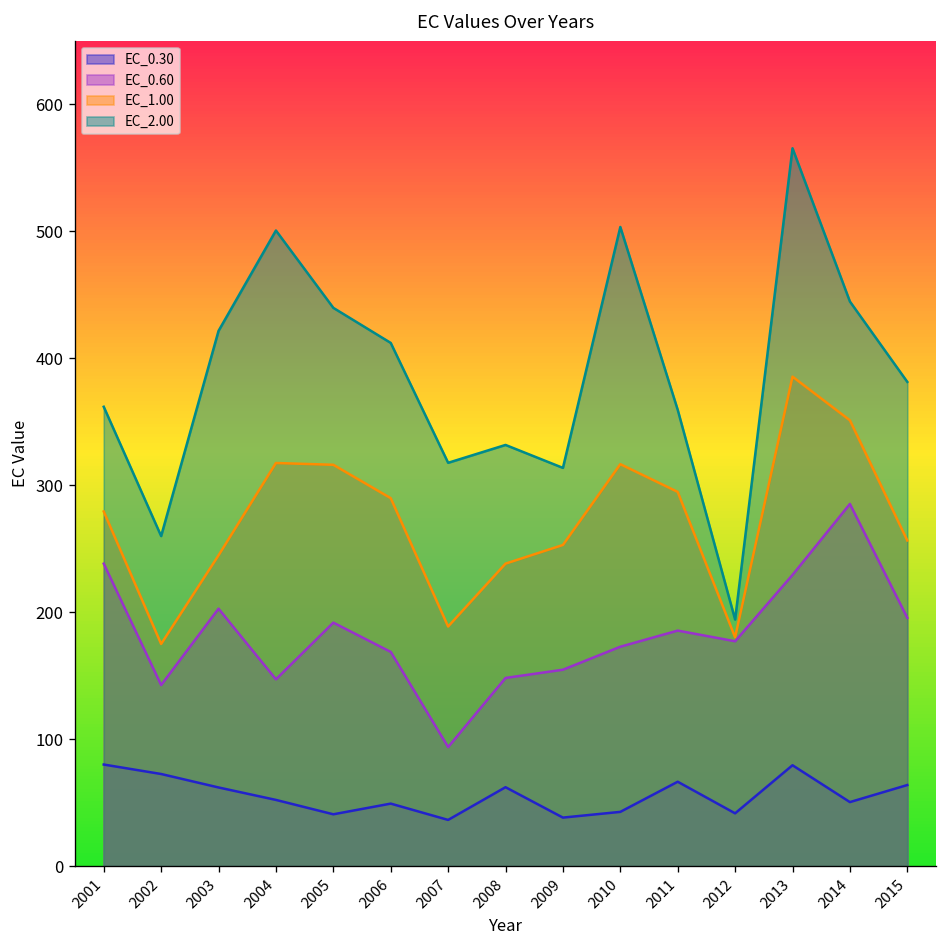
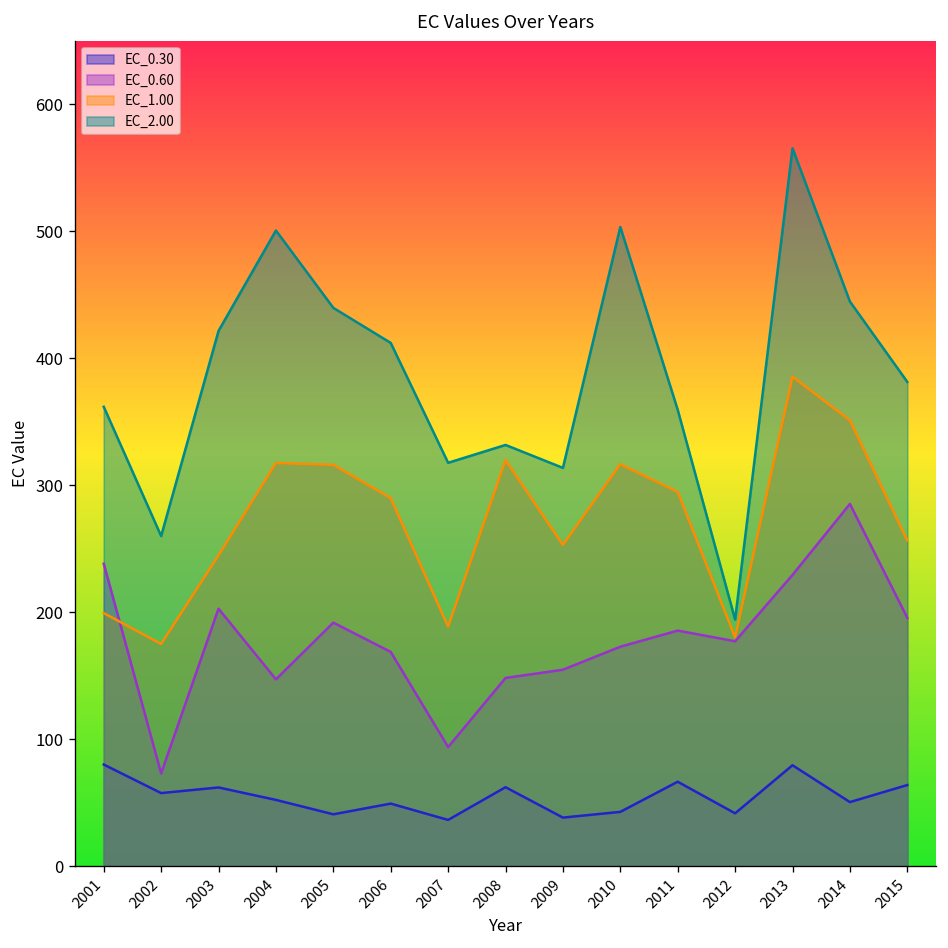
EC_1.00, 2001: 279 -> 199
EC_0.30, 2002: 73 -> 58
EC_0.60, 2002: 143 -> 73
EC_1.00, 2008: 238 -> 320
